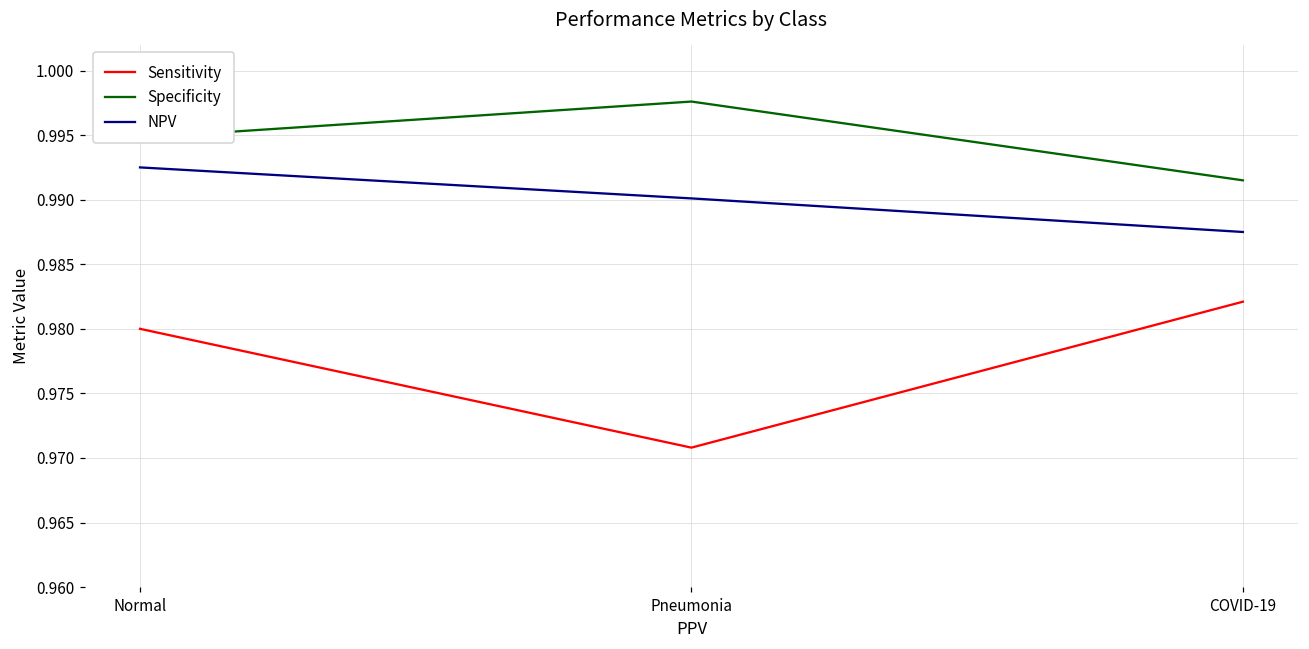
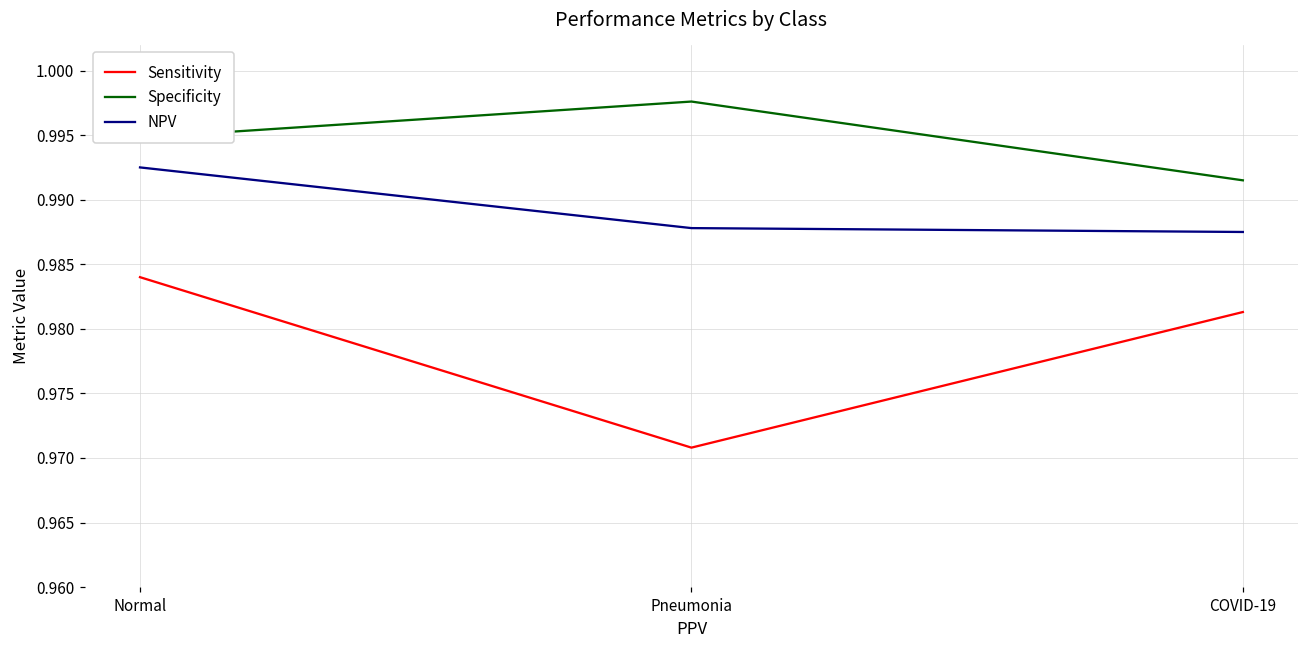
Sensitivity, Normal: 0.980 -> 0.984
NPV, Pneumonia: 0.9901 -> 0.9878
Sensitivity, COVID-19: 0.9821 -> 0.9813
